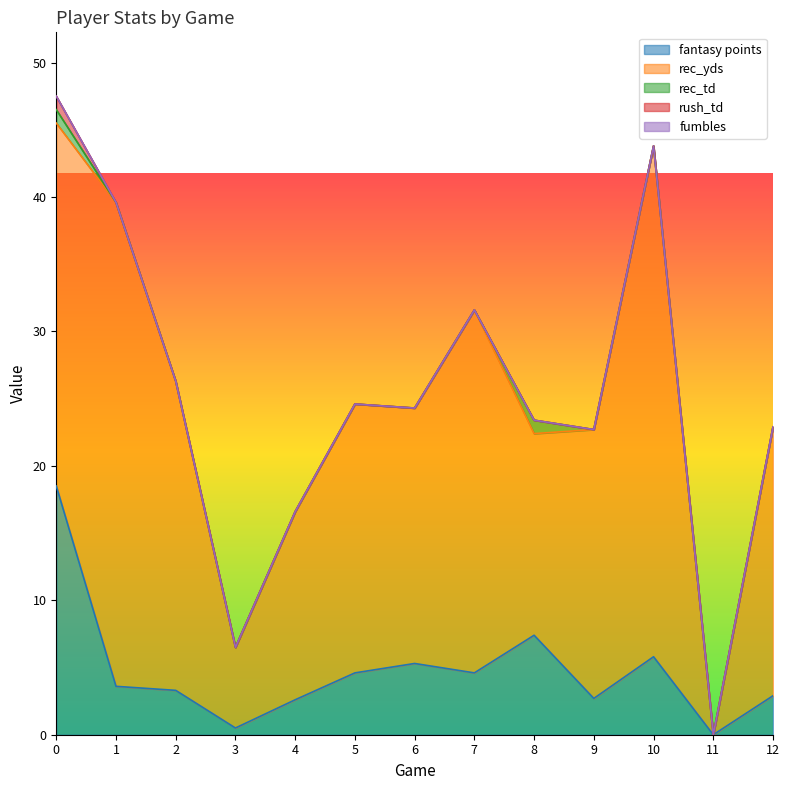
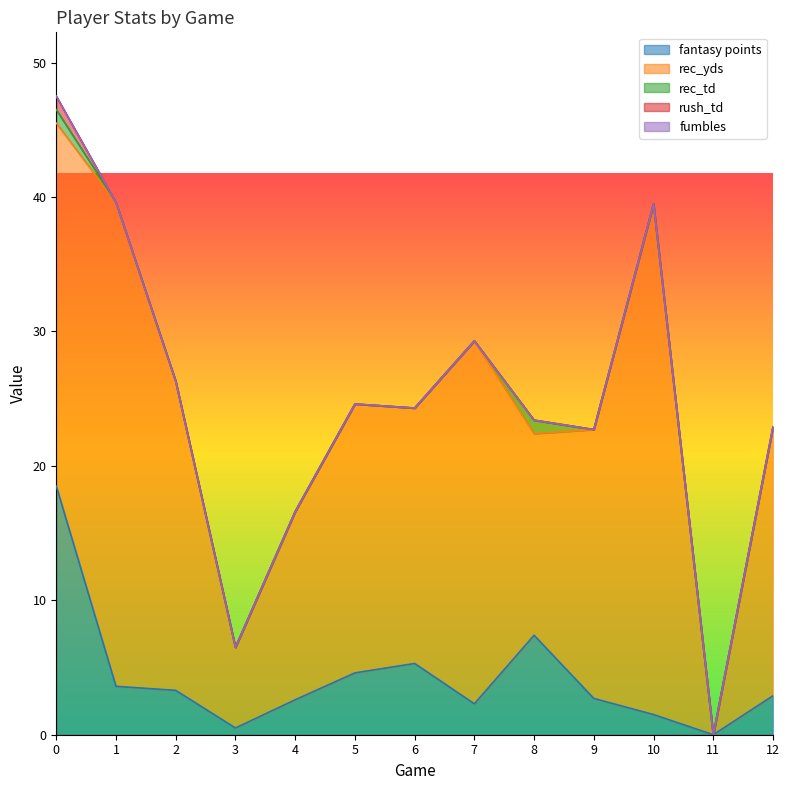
fantasy points, 7: 4.6 -> 2.3
fantasy points, 10: 5.8 -> 1.5
